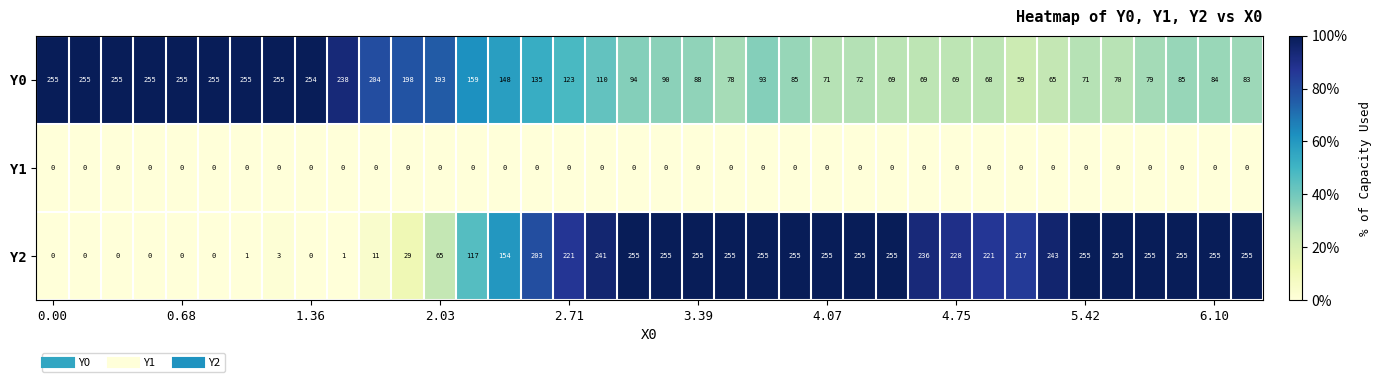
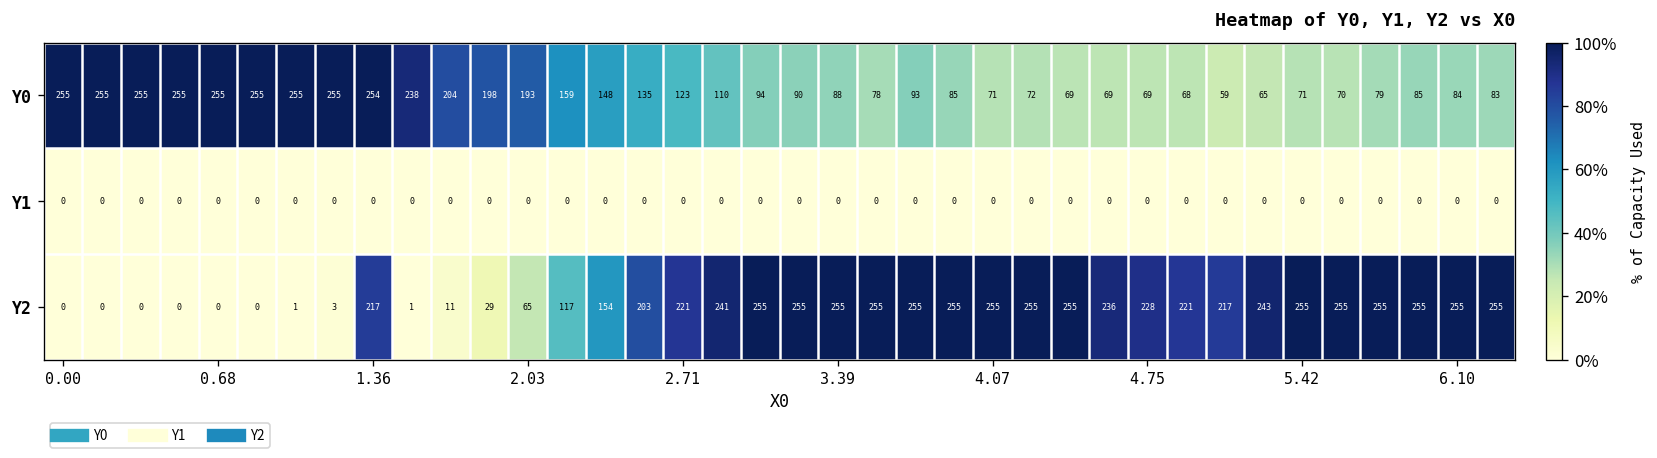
Y2, 1.36: 0 -> 217
